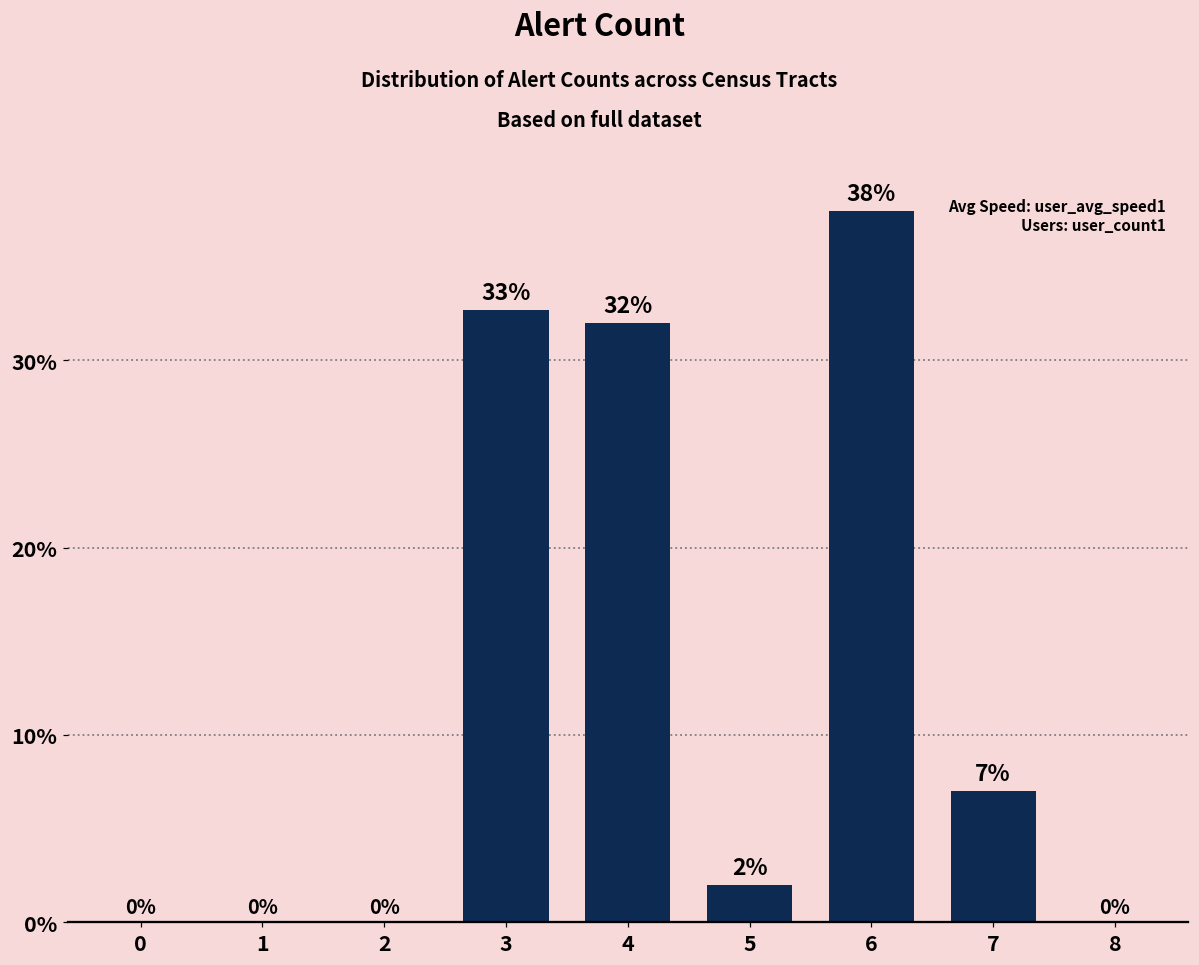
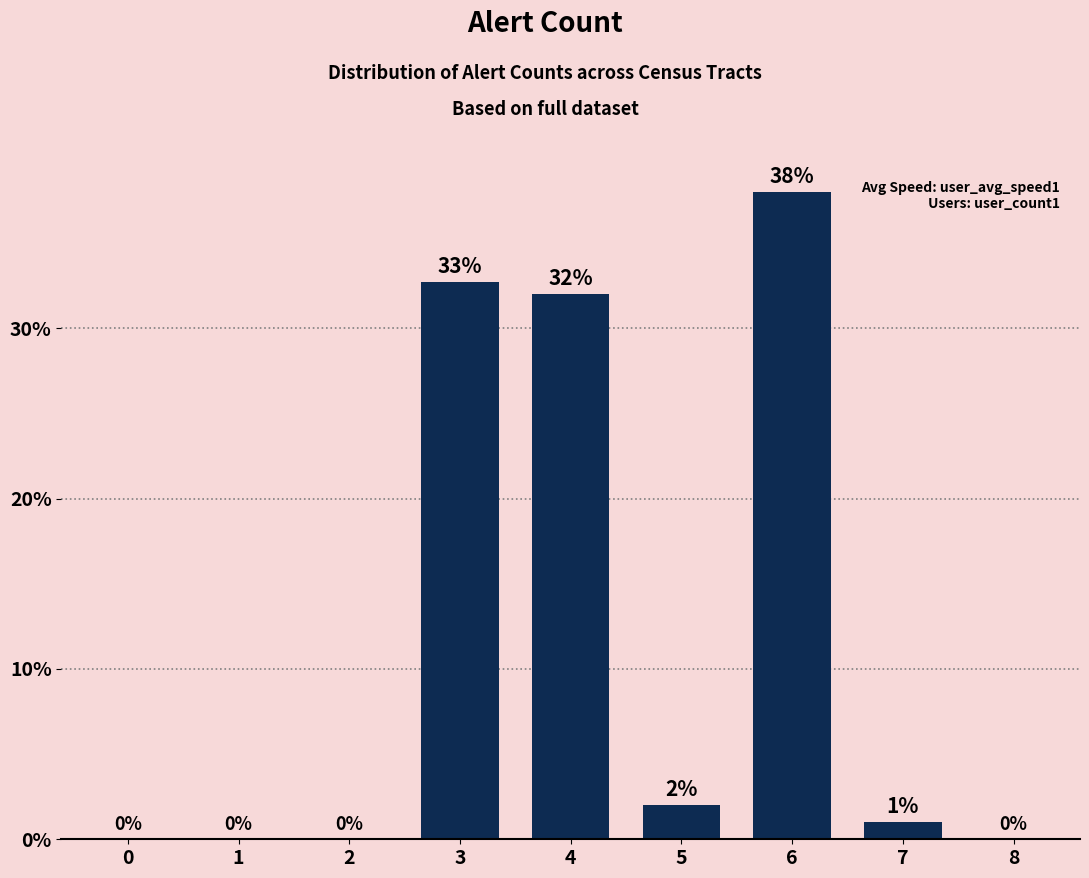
7: 7% -> 1%
